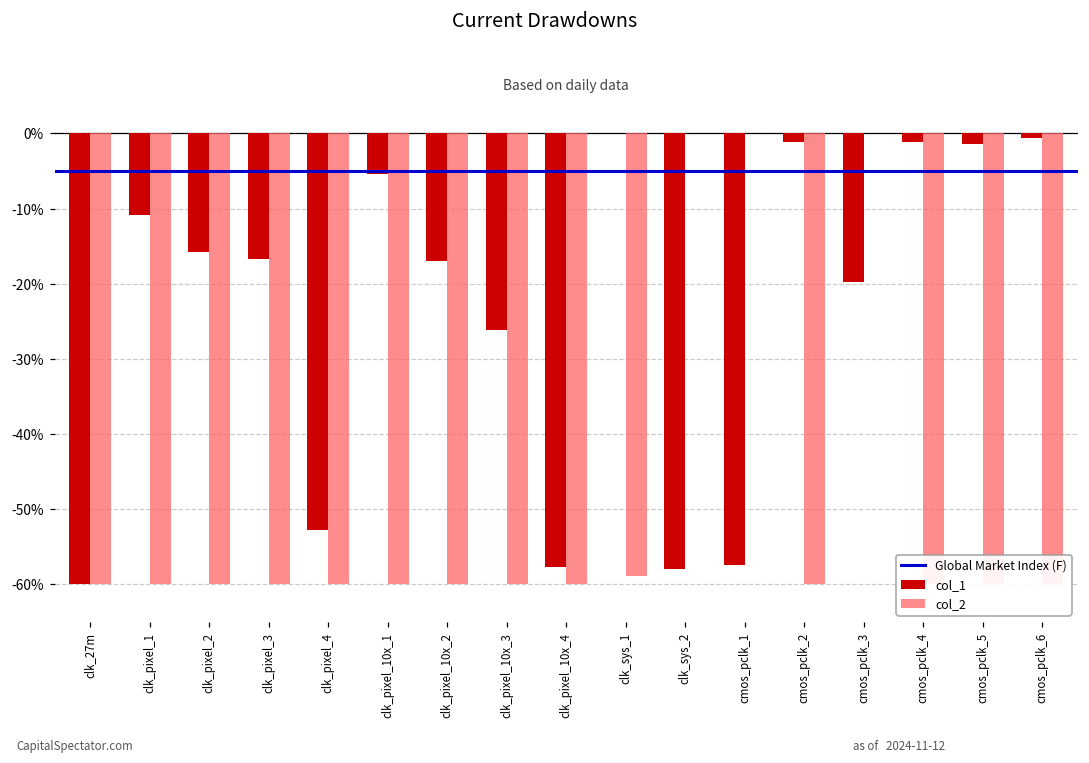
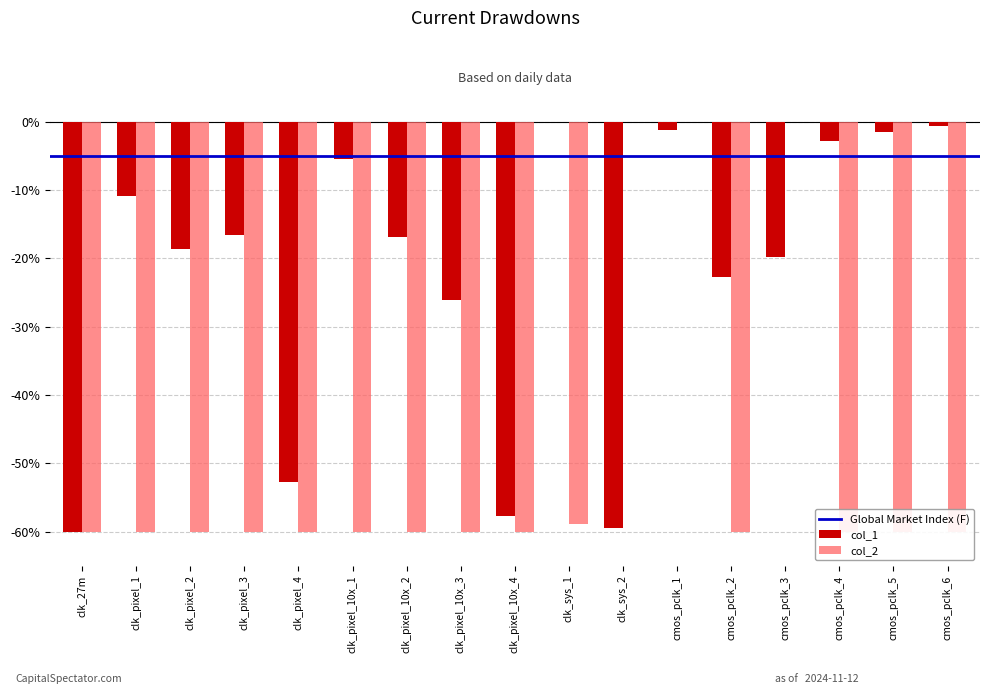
col_1, clk_pixel_2: -16% -> -19%
col_1, clk_sys_2: -58% -> -59%
col_1, cmos_pclk_1: -57% -> -1%
col_1, cmos_pclk_2: -1% -> -23%
col_1, cmos_pclk_4: -1% -> -3%
